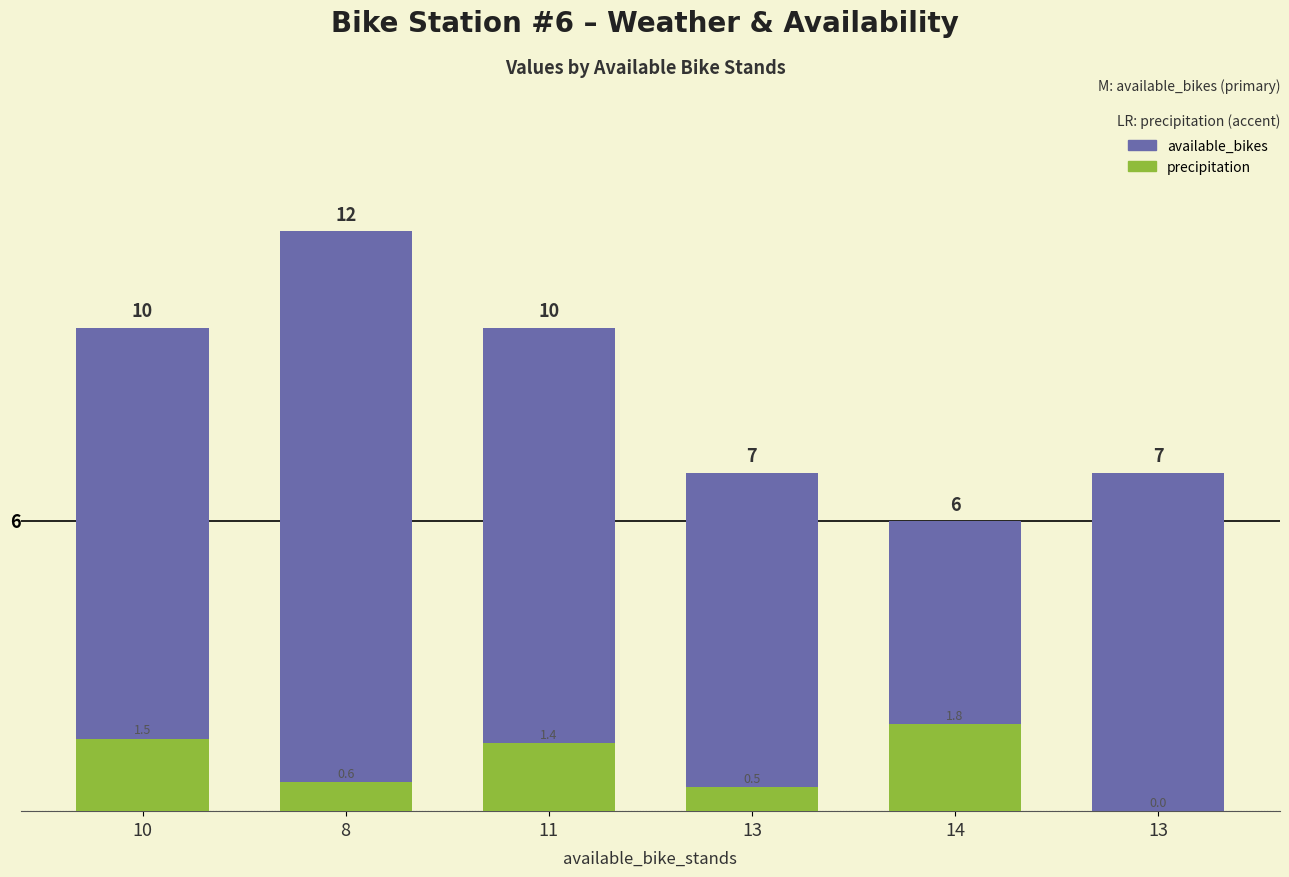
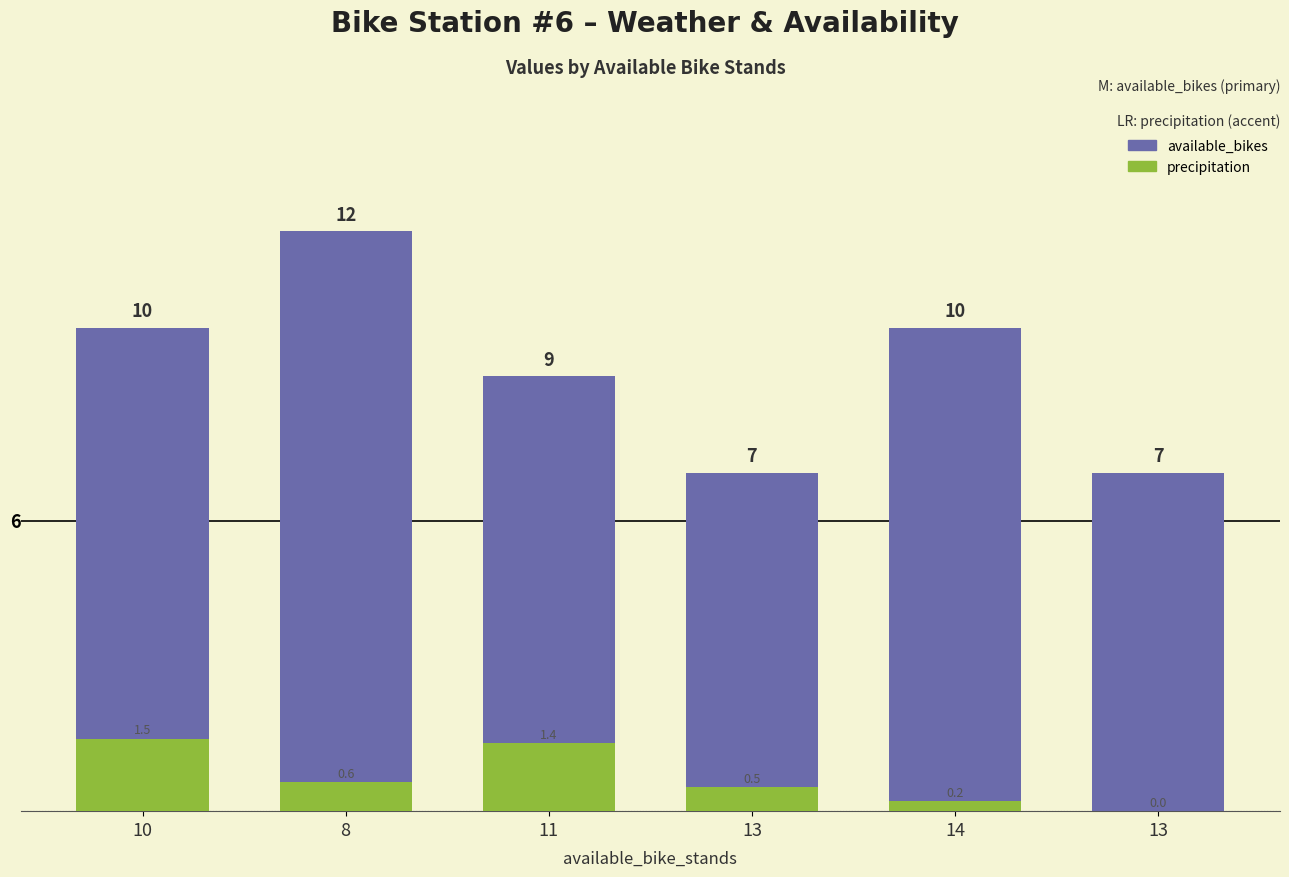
available_bikes, 11: 10 -> 9
available_bikes, 14: 6 -> 10
precipitation, 14: 1.8 -> 0.2
